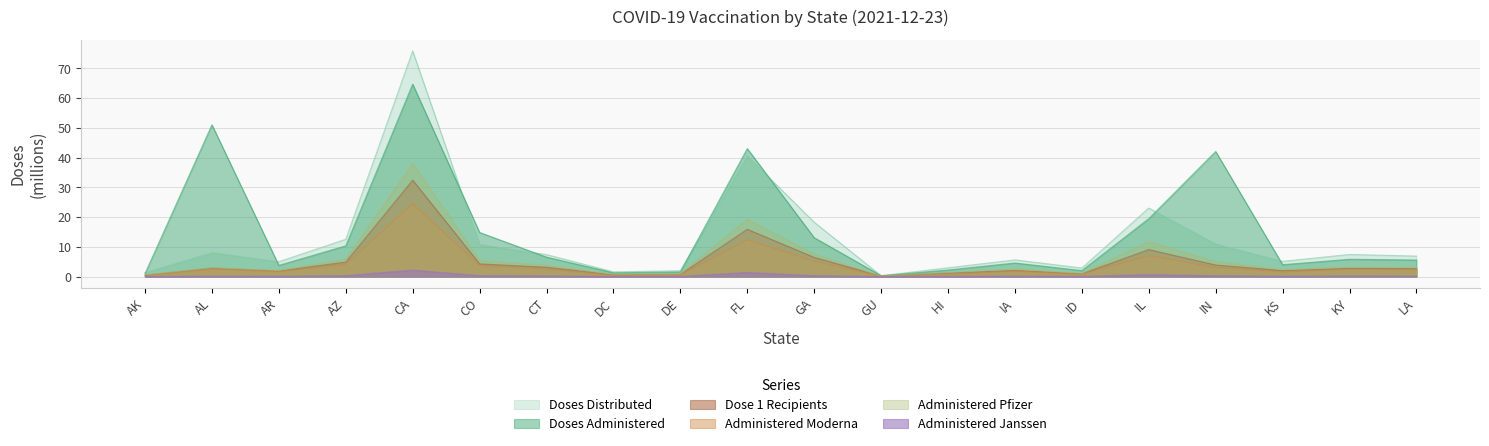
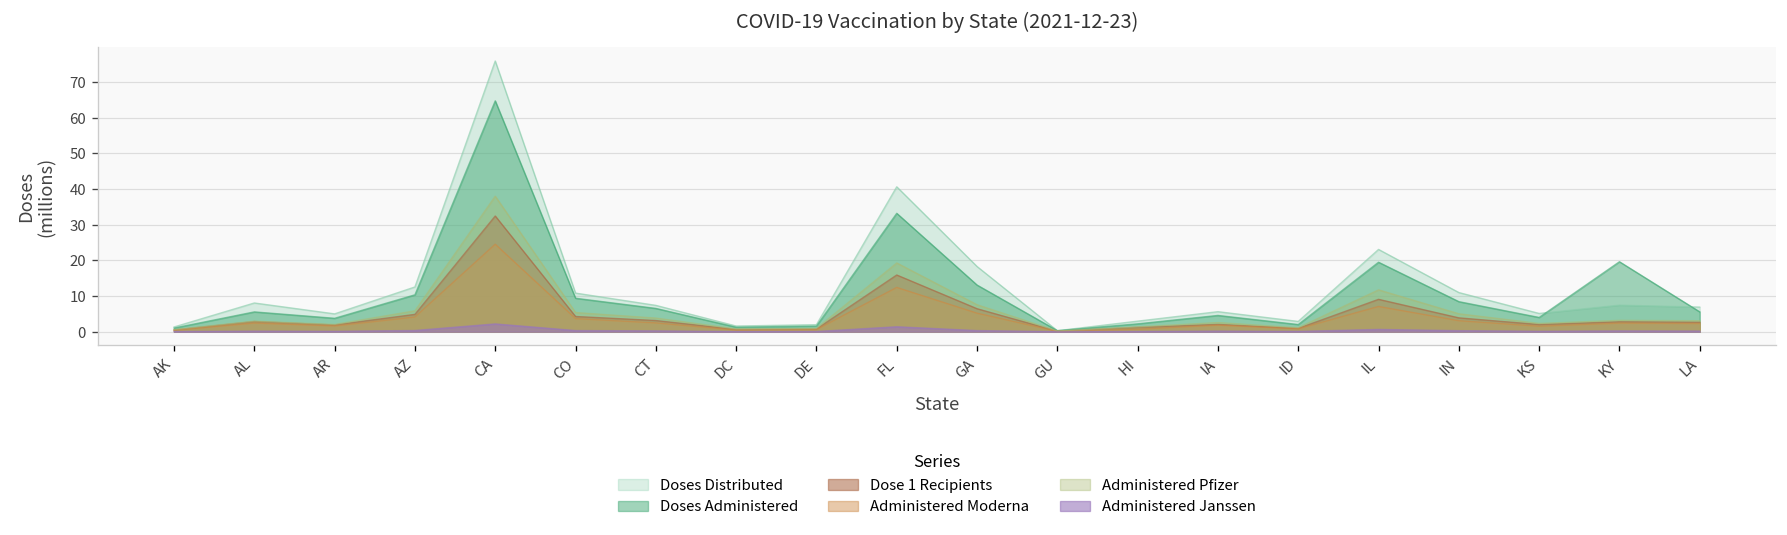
Doses Administered, AL: 51 -> 6
Doses Administered, CO: 15 -> 9
Doses Administered, FL: 43 -> 33
Doses Administered, IN: 42 -> 8
Doses Administered, KY: 6 -> 20
